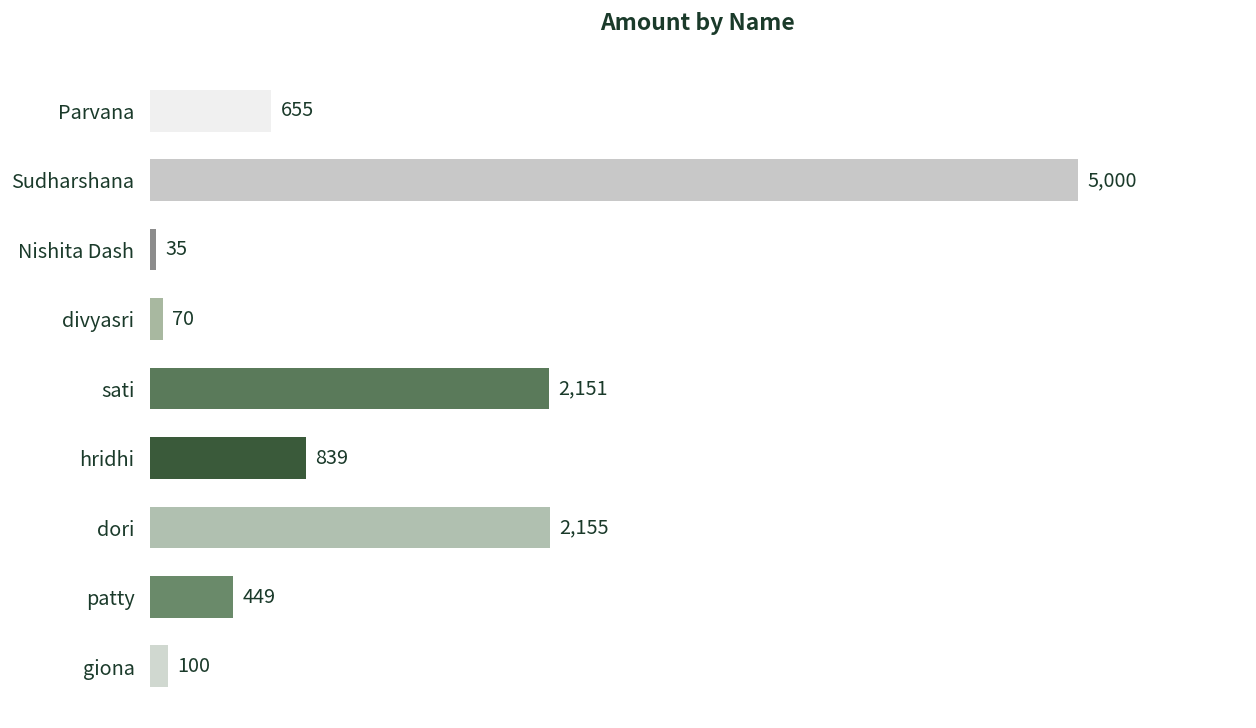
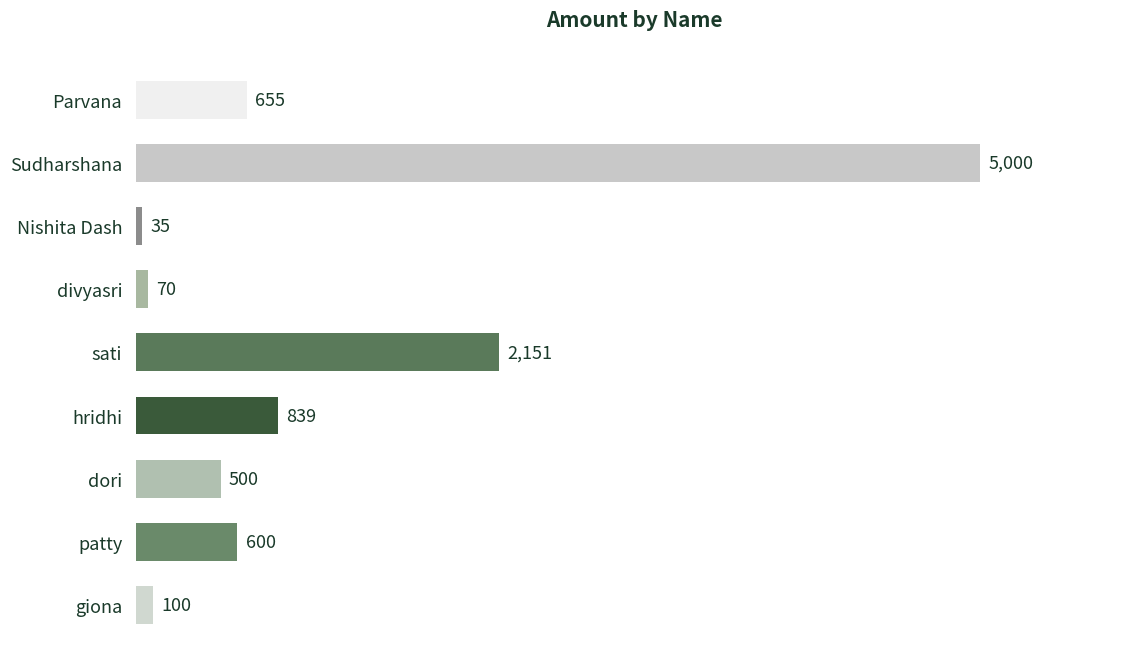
dori: 2,155 -> 500
patty: 449 -> 600
